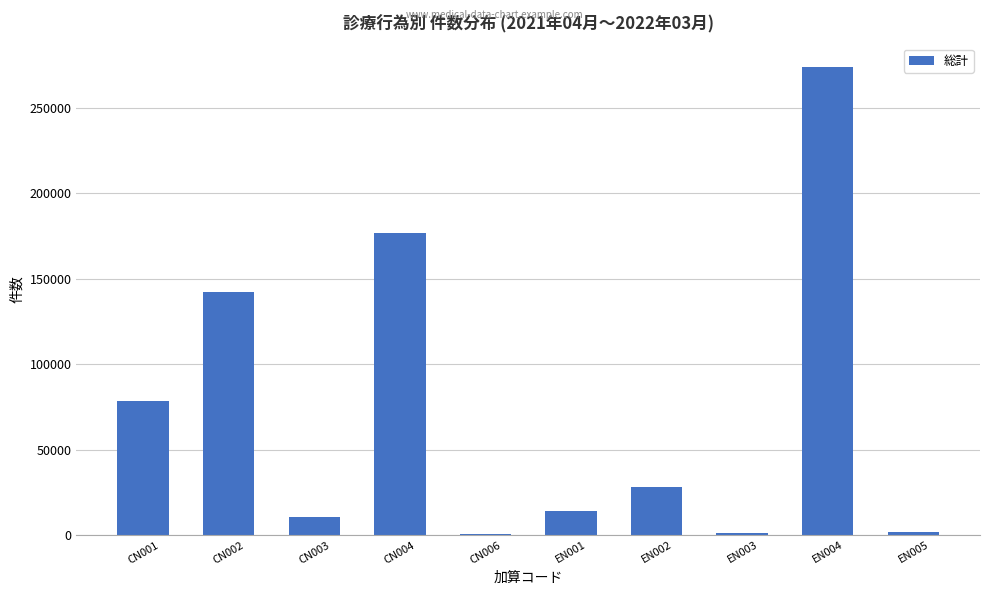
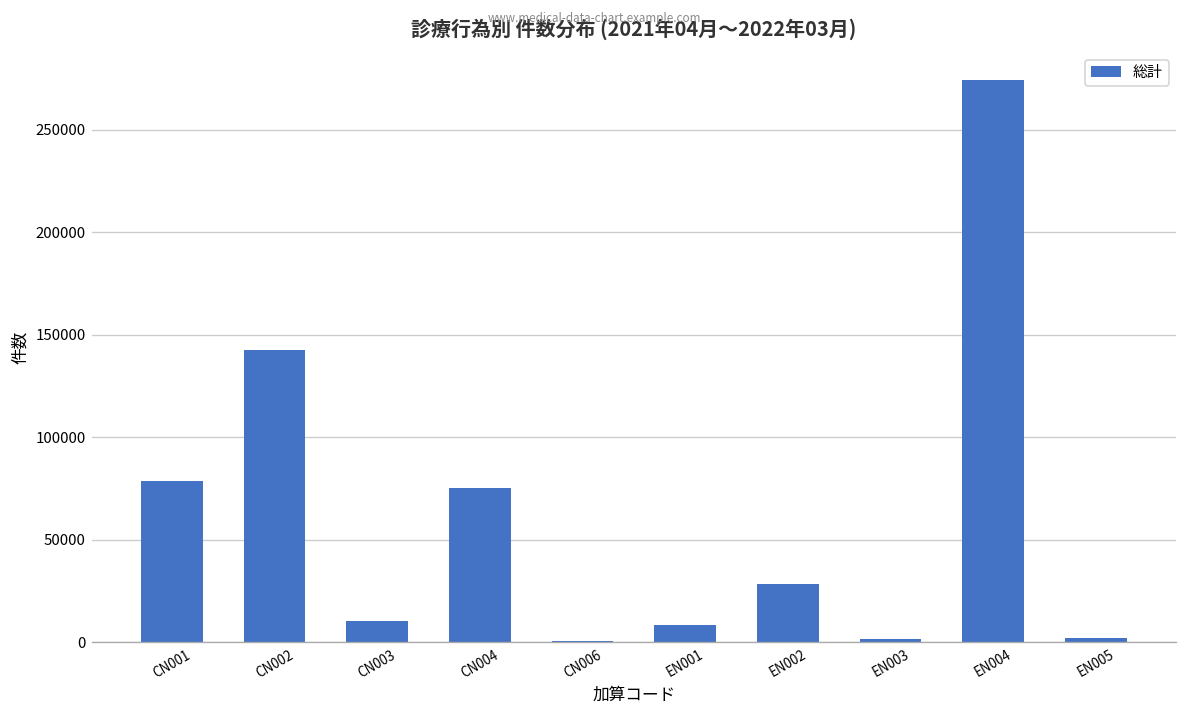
CN004: 177000 -> 75000
EN001: 14000 -> 8000
